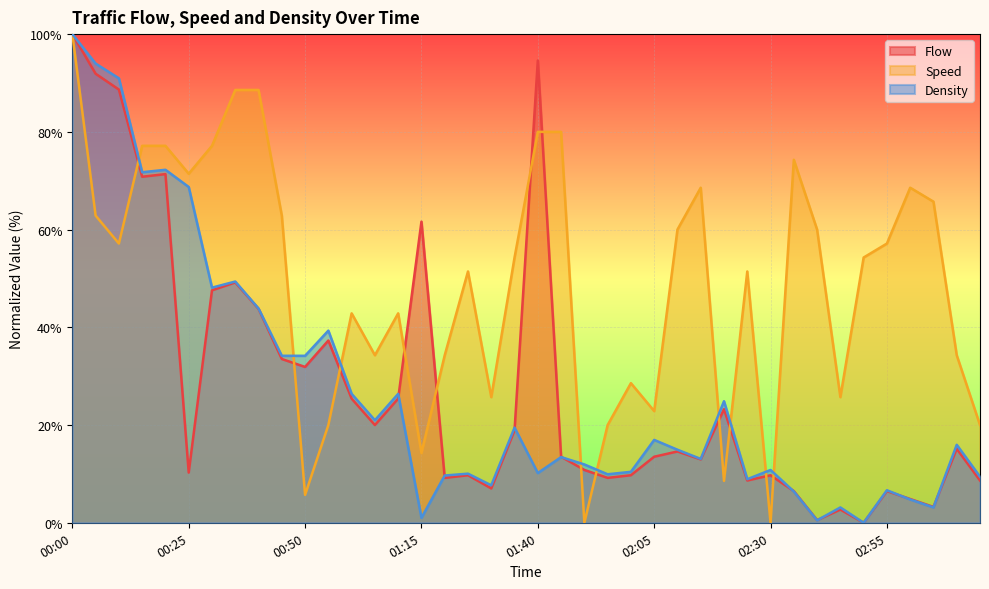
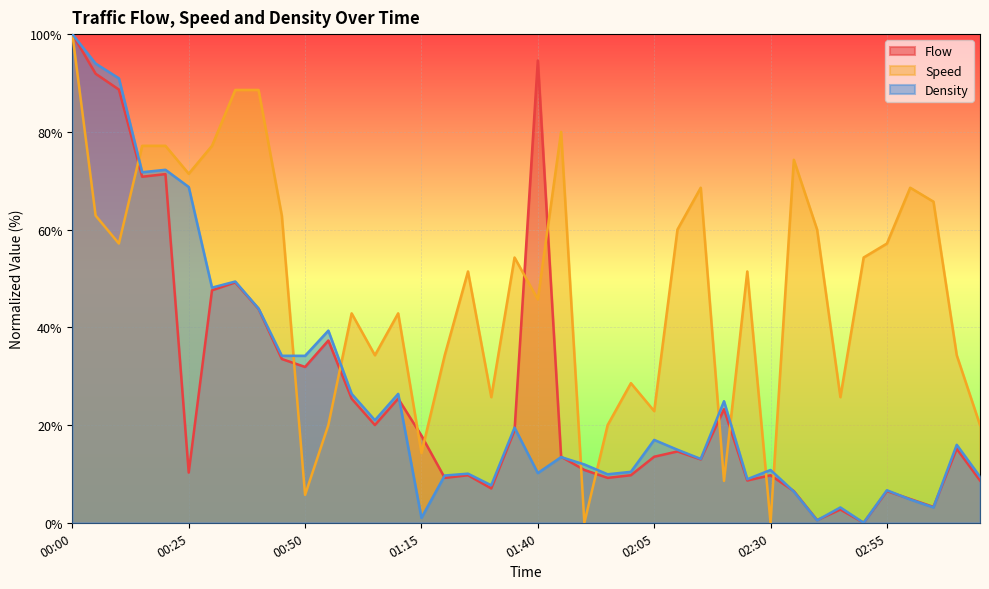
Flow, 01:15: 62% -> 18%
Speed, 01:40: 80% -> 46%
